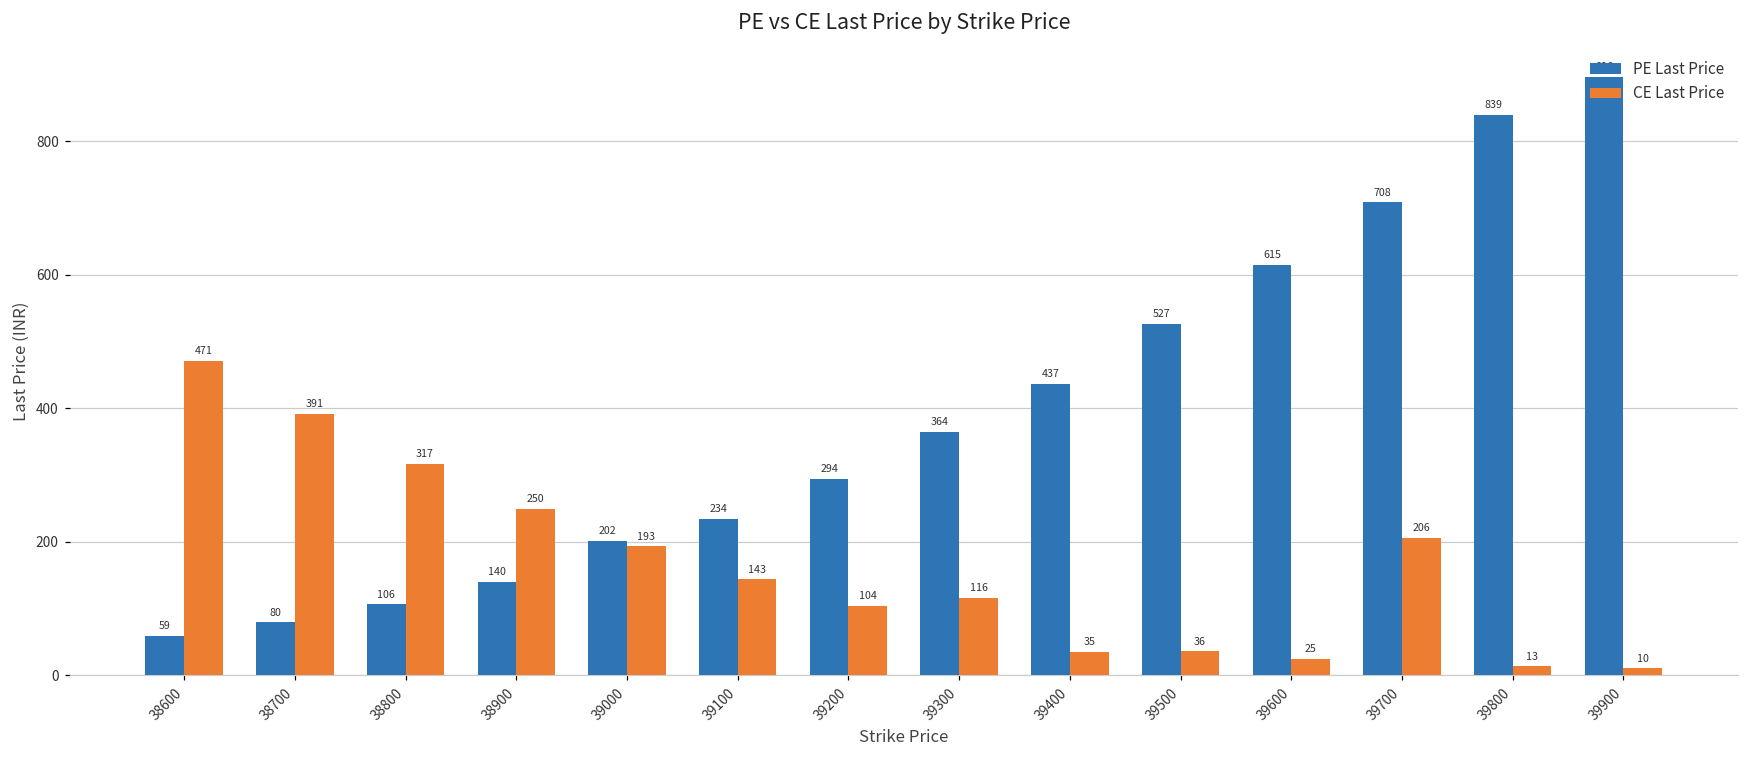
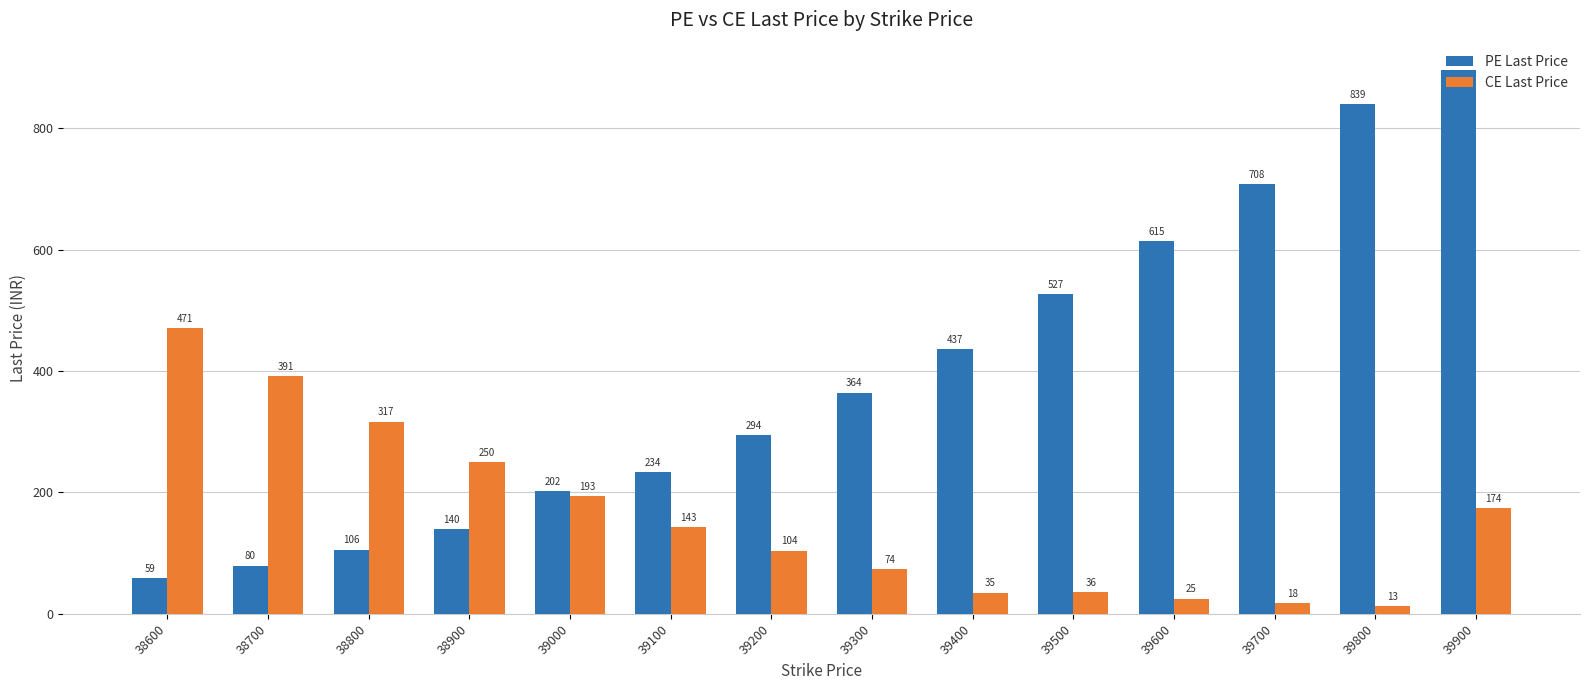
CE Last Price, 39300: 116 -> 74
CE Last Price, 39700: 206 -> 18
CE Last Price, 39900: 10 -> 174
